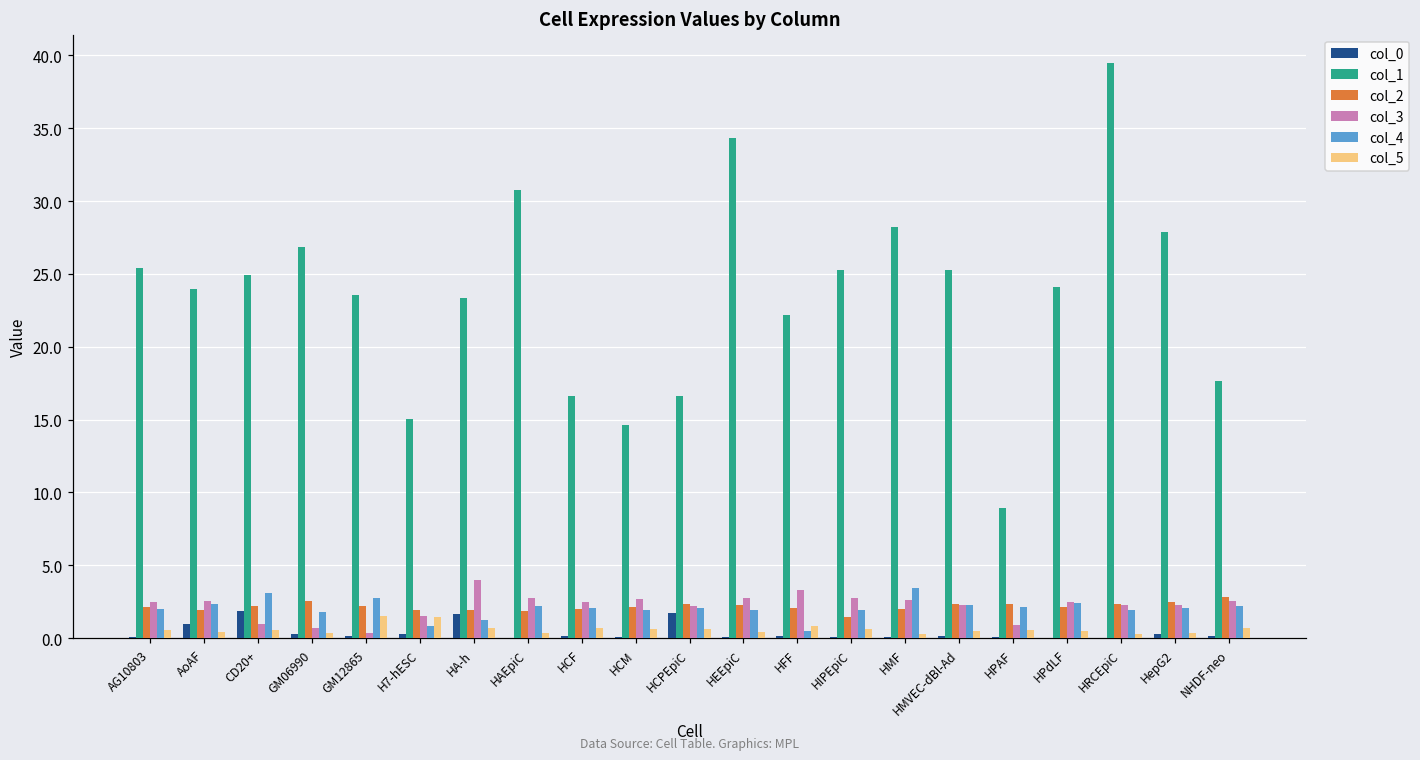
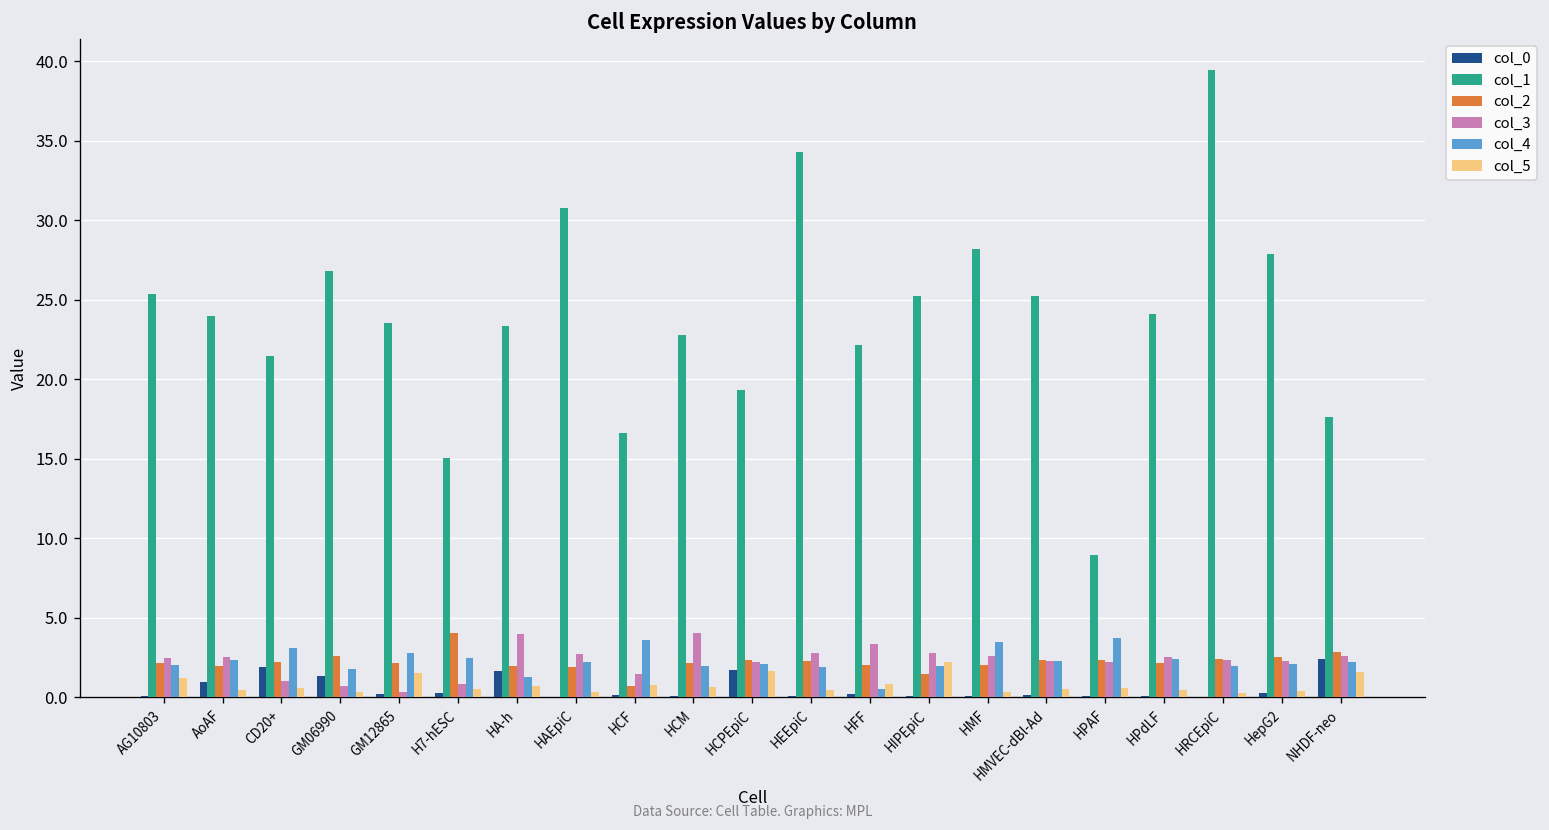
col_5, AG10803: 0.5 -> 1.2
col_1, CD20+: 24.9 -> 21.5
col_0, GM06990: 0.3 -> 1.4
col_2, H7-hESC: 1.9 -> 4.0
col_3, H7-hESC: 1.5 -> 0.8
col_4, H7-hESC: 0.9 -> 2.5
col_5, H7-hESC: 1.4 -> 0.5
col_2, HCF: 2.0 -> 0.7
col_3, HCF: 2.5 -> 1.5
col_4, HCF: 2.1 -> 3.6
col_1, HCM: 14.7 -> 22.8
col_3, HCM: 2.7 -> 4.0
col_1, HCPEpiC: 16.6 -> 19.3
col_5, HCPEpiC: 0.6 -> 1.6
col_5, HIPEpiC: 0.6 -> 2.2
col_3, HPAF: 0.9 -> 2.2
col_4, HPAF: 2.2 -> 3.7
col_0, NHDF-neo: 0.1 -> 2.4
col_5, NHDF-neo: 0.7 -> 1.6
